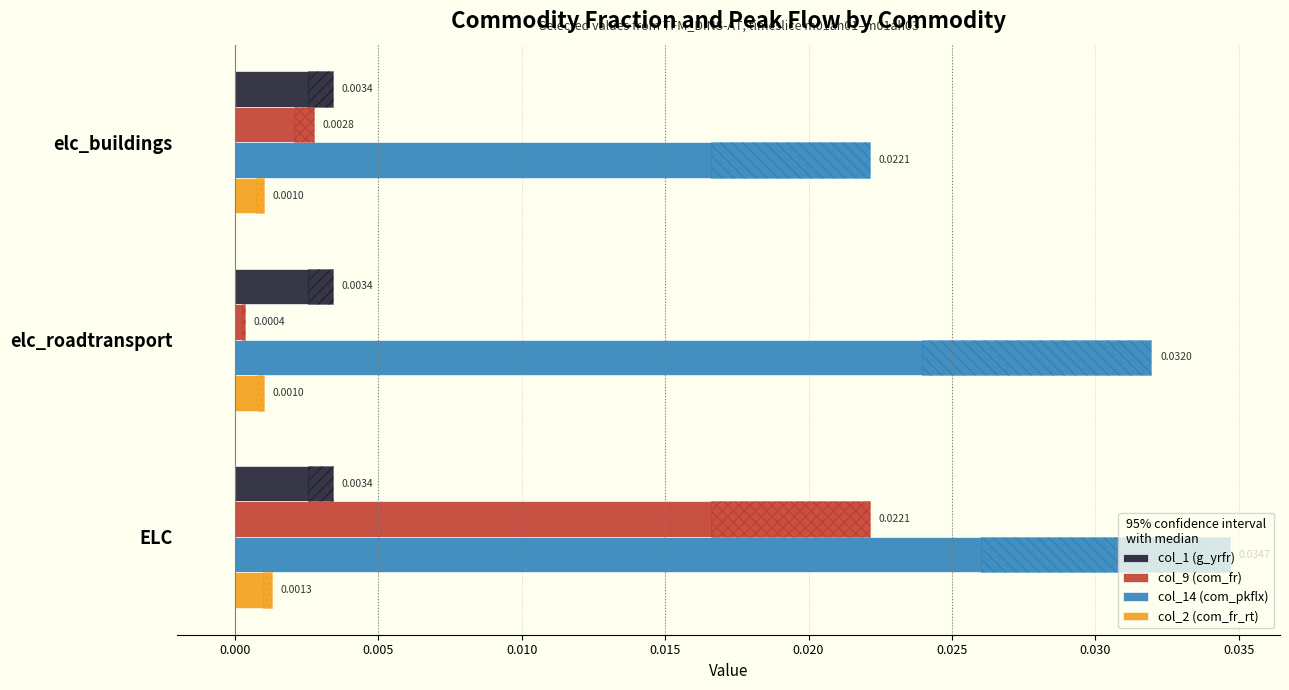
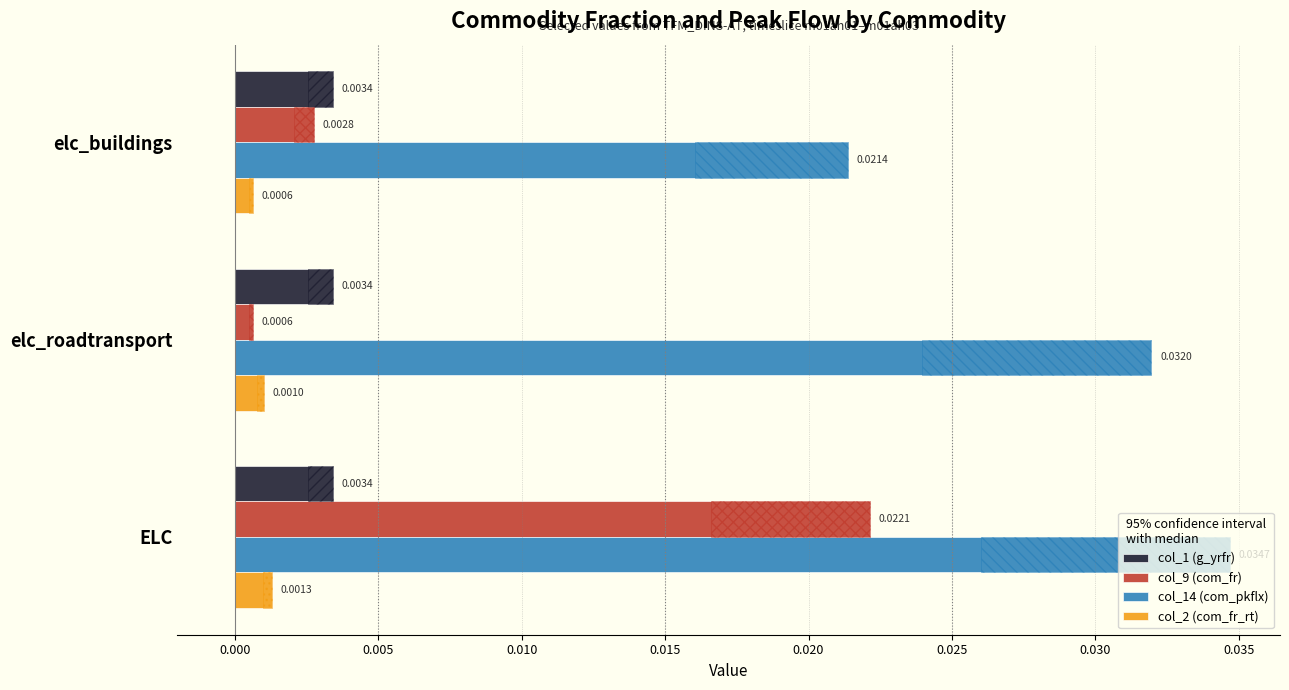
col_14 (com_pkflx), elc_buildings: 0.0221 -> 0.0214
col_2 (com_fr_rt), elc_buildings: 0.0010 -> 0.0006
col_9 (com_fr), elc_roadtransport: 0.0004 -> 0.0006
